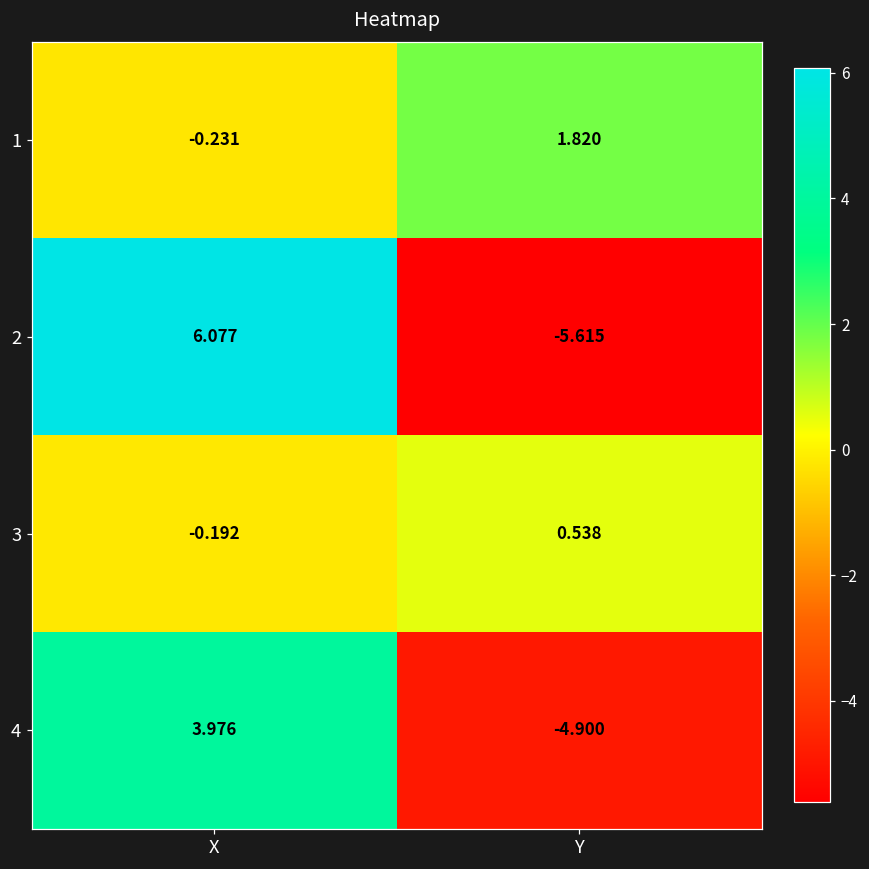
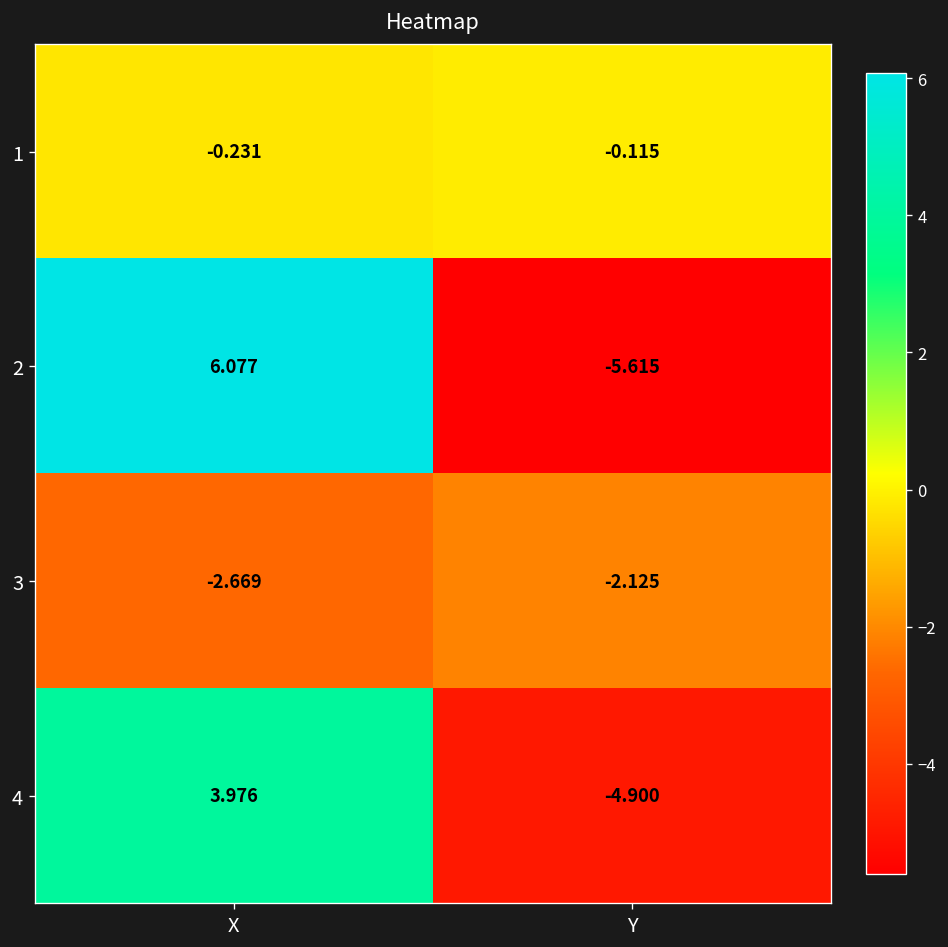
1, Y: 1.820 -> -0.115
3, X: -0.192 -> -2.669
3, Y: 0.538 -> -2.125
